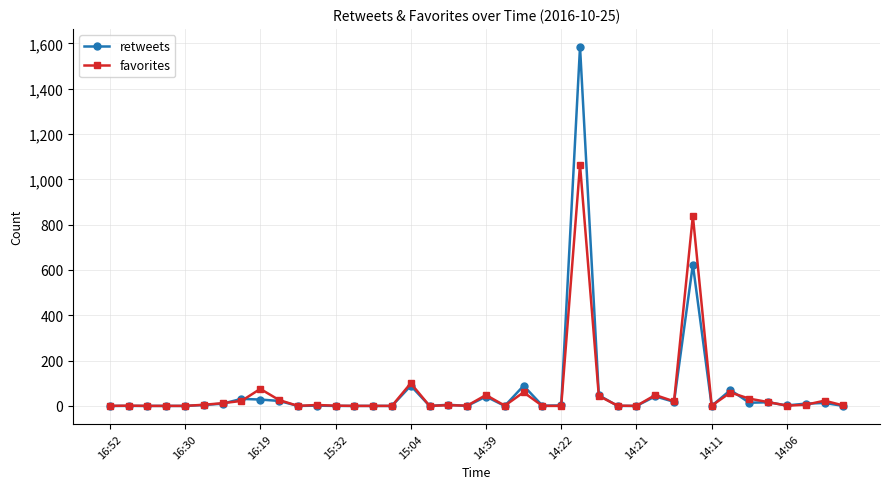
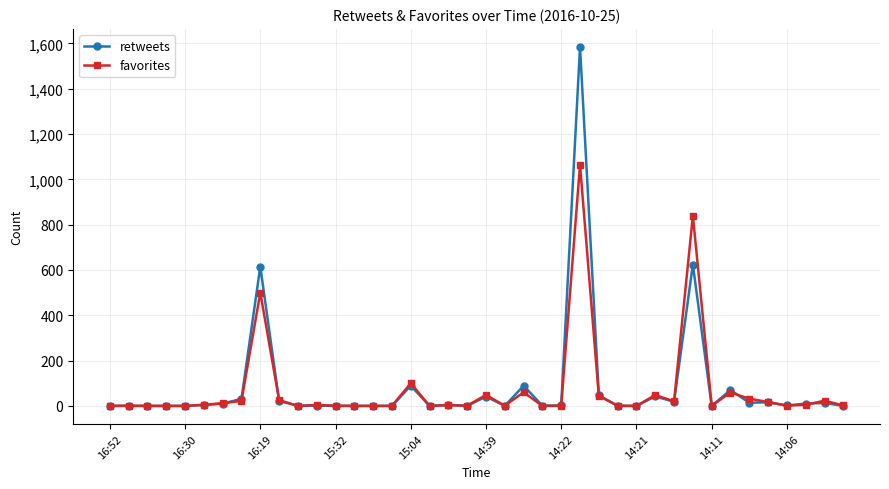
retweets, 16:19: 30 -> 620
favorites, 16:19: 80 -> 500
